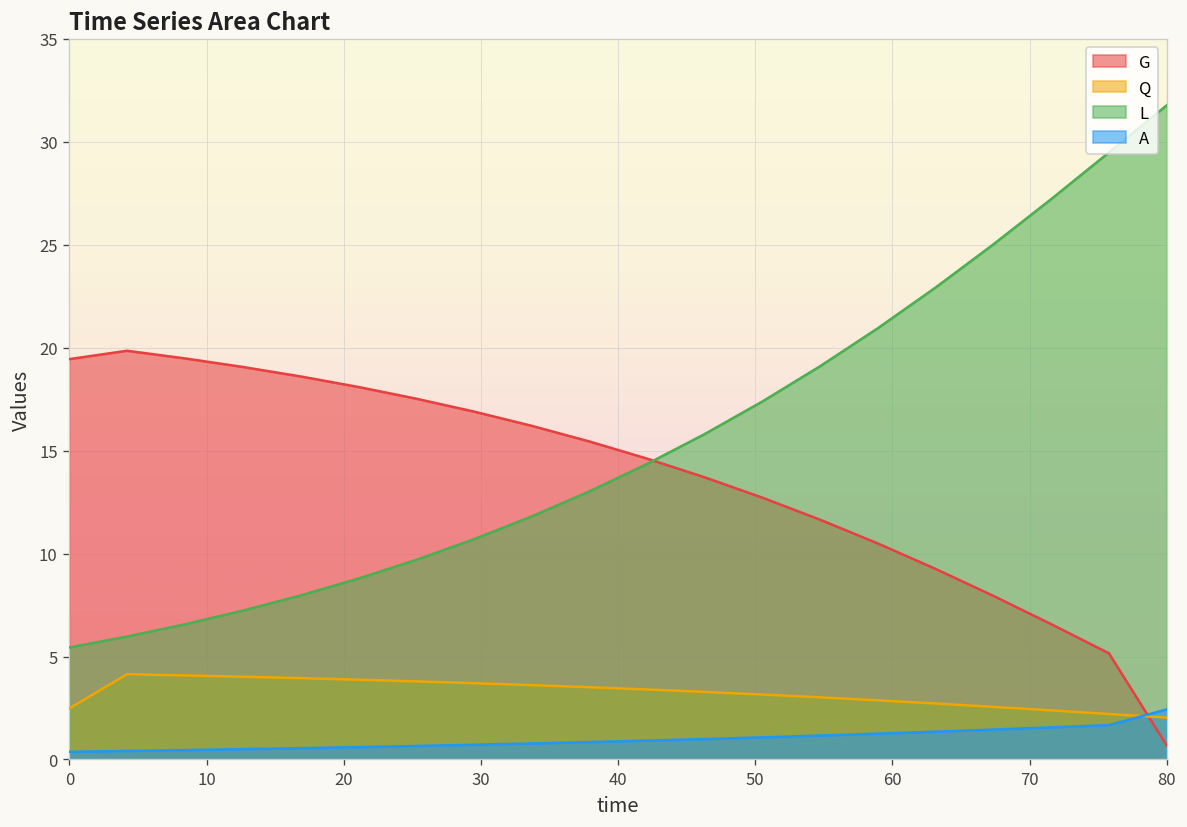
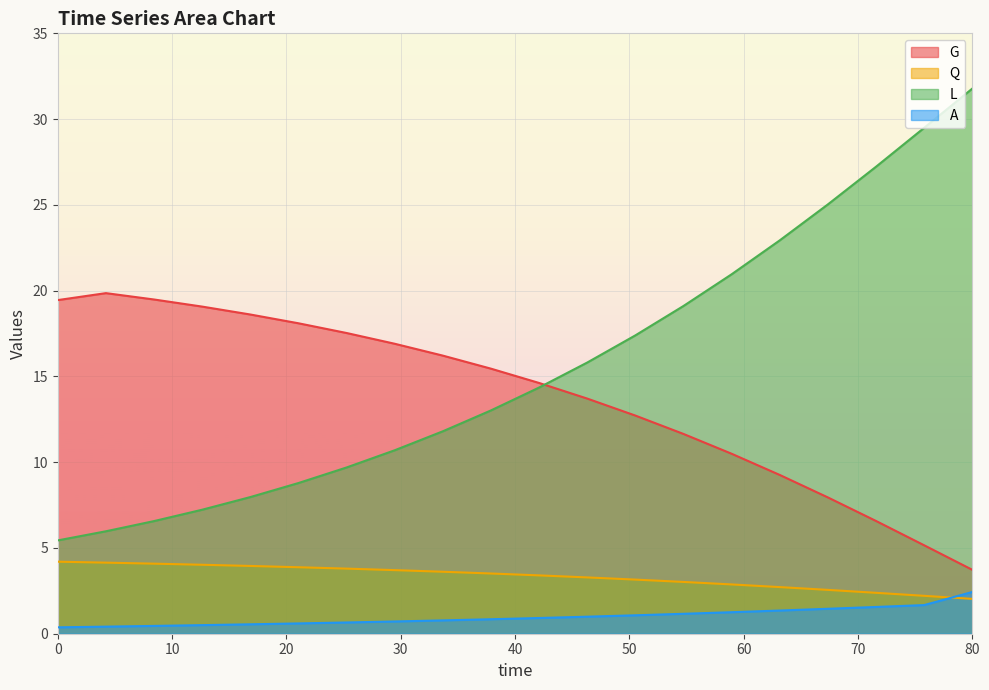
Q, 0: 2.5 -> 4.2
G, 80: 0.7 -> 3.7
